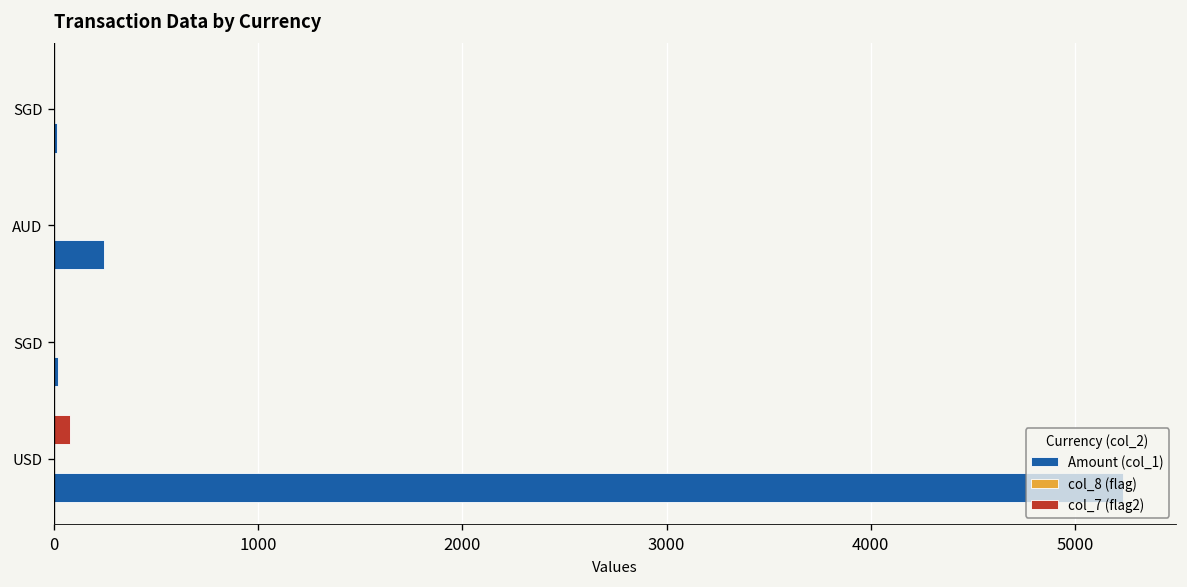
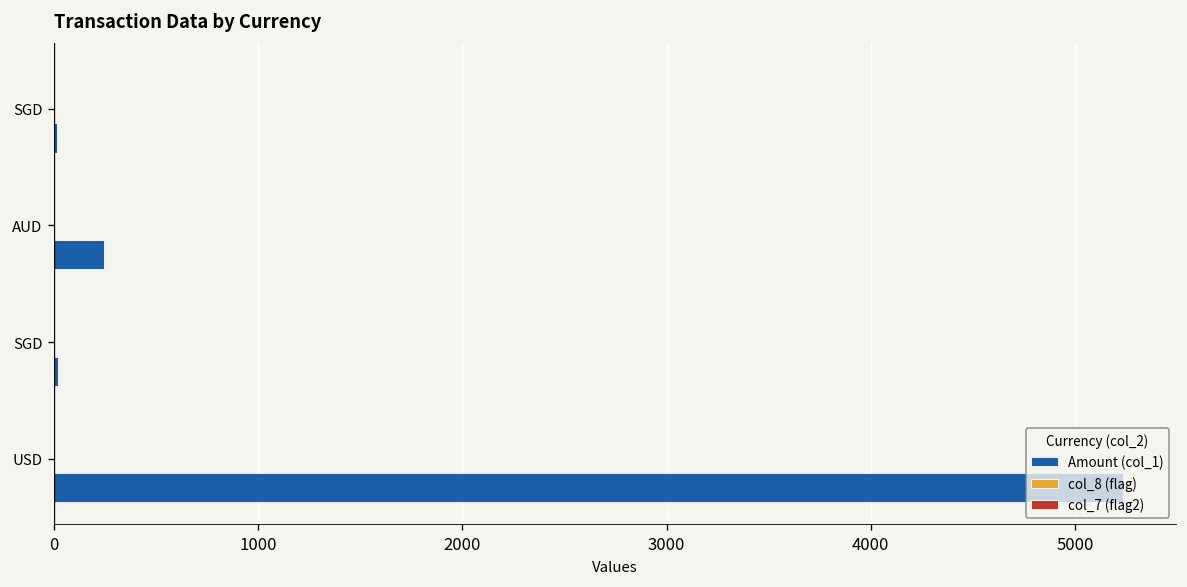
col_7 (flag2), USD: 80 -> 0
